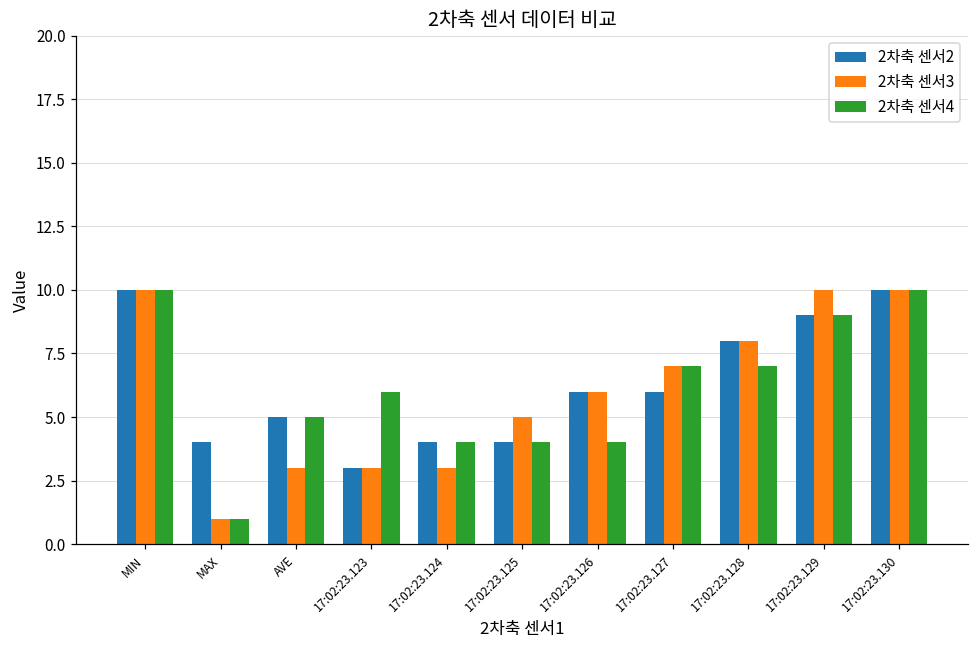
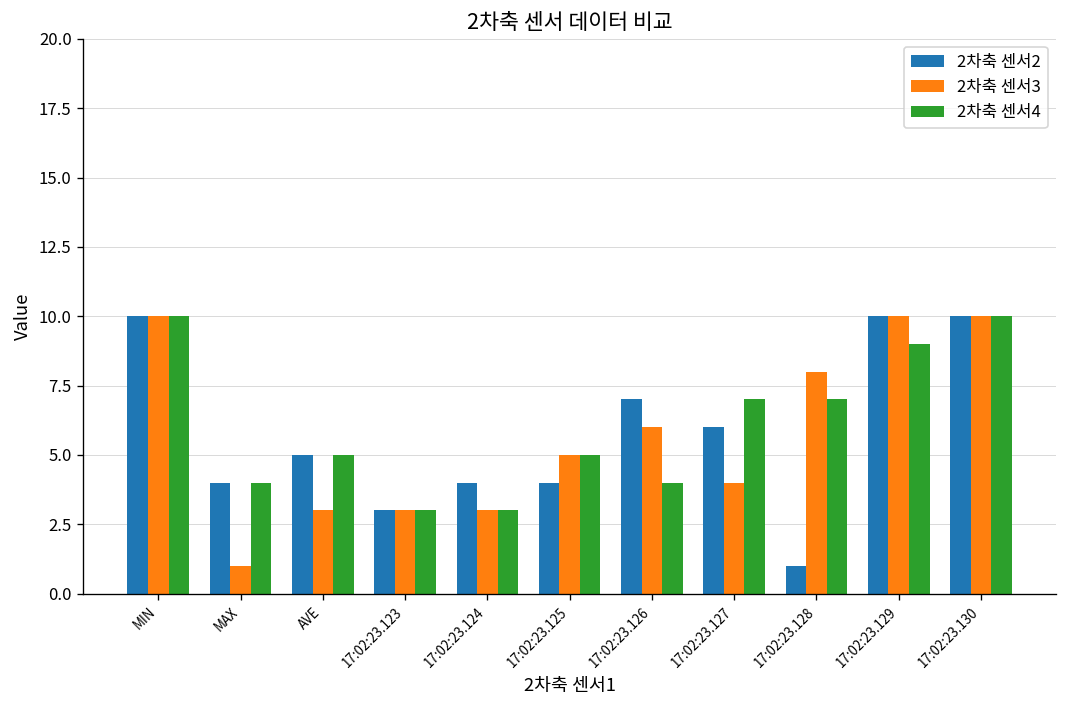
2차축 센서4, MAX: 1 -> 4
2차축 센서4, 17:02:23.123: 6 -> 3
2차축 센서4, 17:02:23.124: 4 -> 3
2차축 센서4, 17:02:23.125: 4 -> 5
2차축 센서2, 17:02:23.126: 6 -> 7
2차축 센서3, 17:02:23.127: 7 -> 4
2차축 센서2, 17:02:23.128: 8 -> 1
2차축 센서2, 17:02:23.129: 9 -> 10
